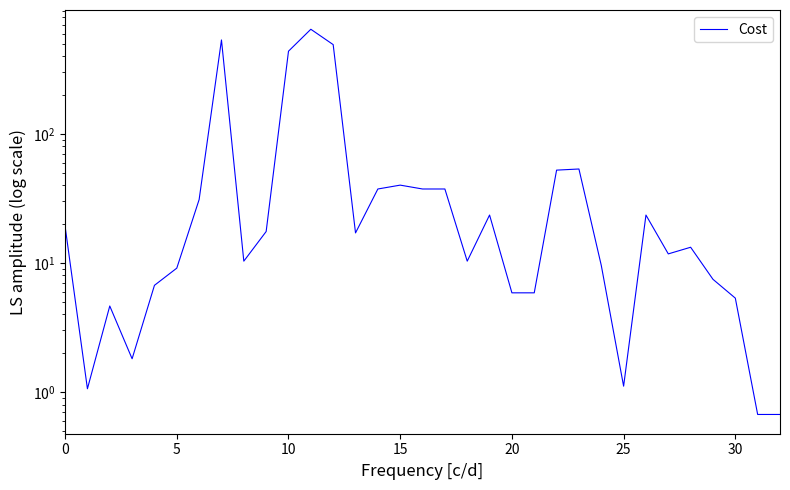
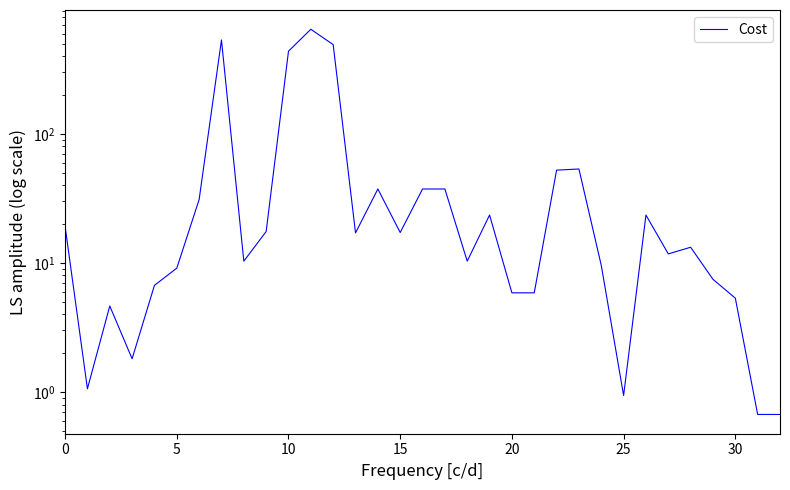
15: 40 -> 17
25: 1.1 -> 0.9
